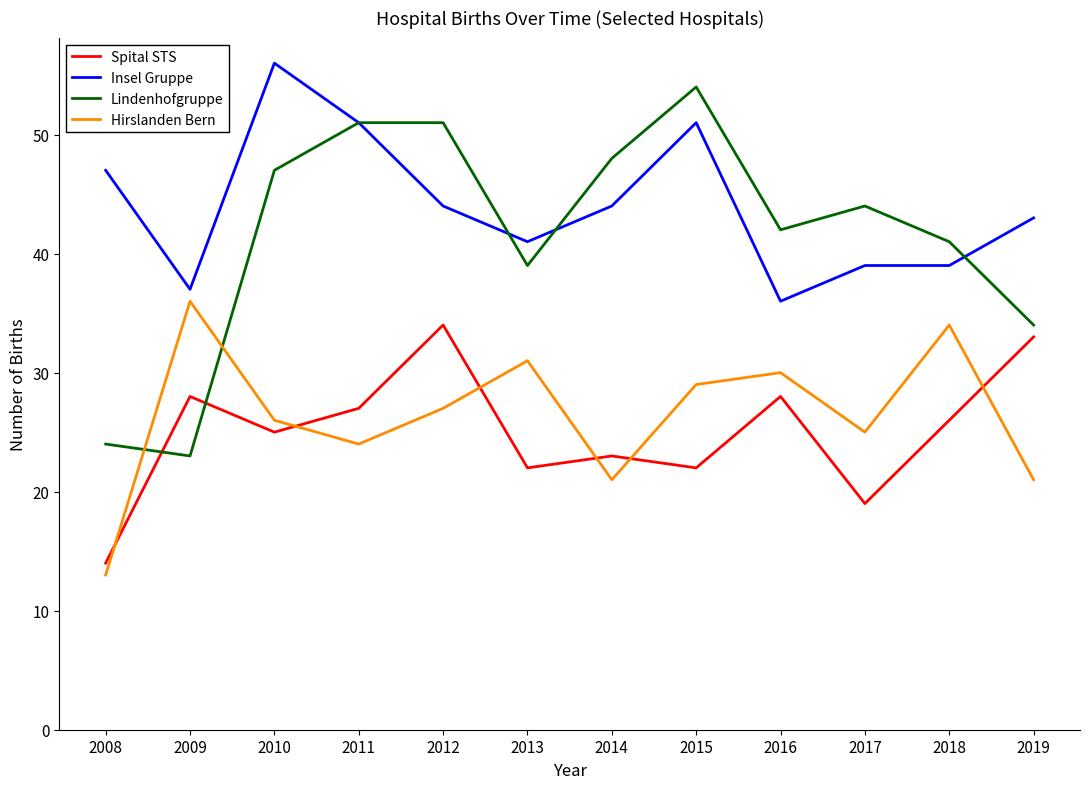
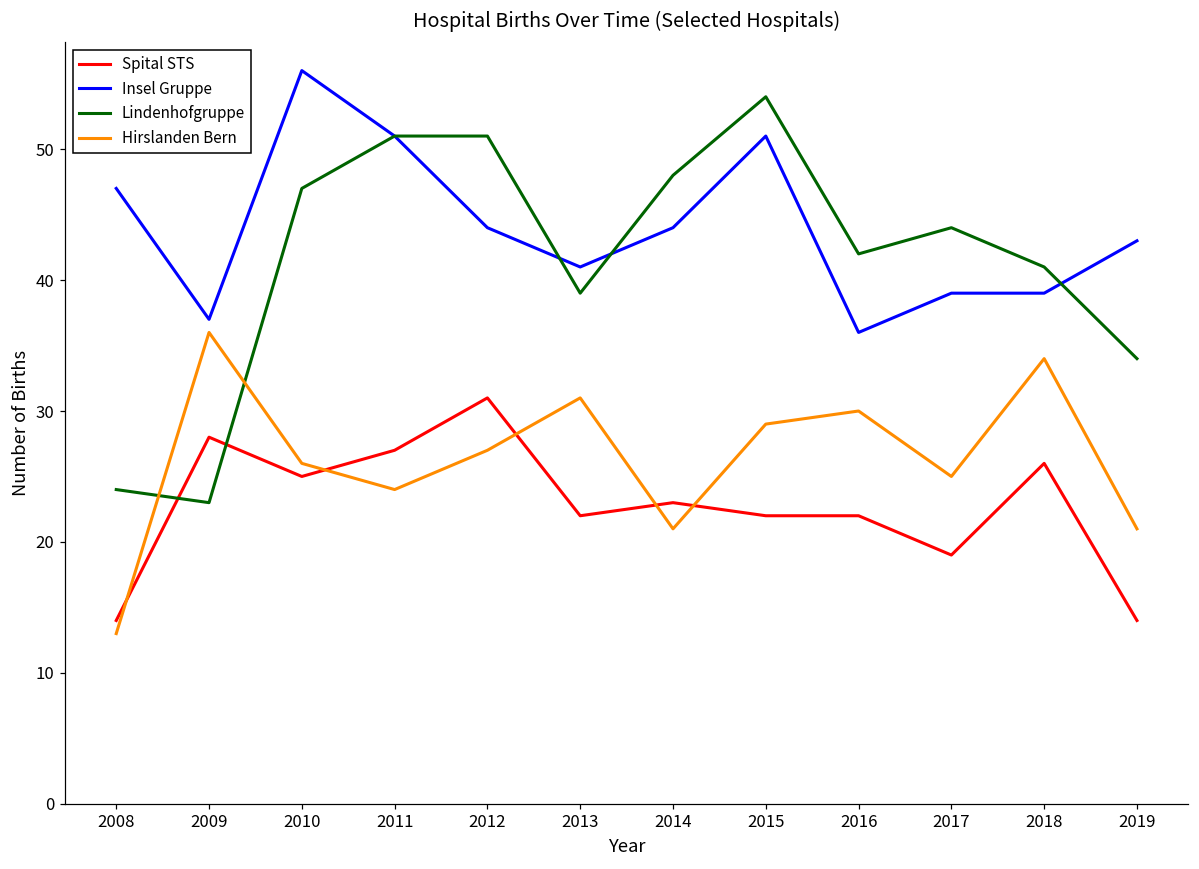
Spital STS, 2012: 34 -> 31
Spital STS, 2016: 28 -> 22
Spital STS, 2019: 33 -> 14
